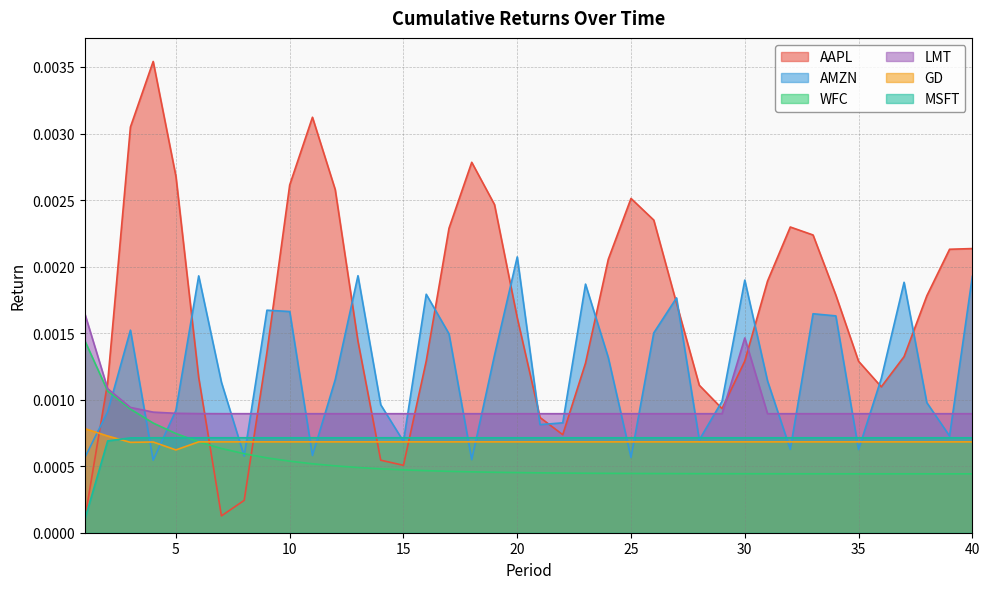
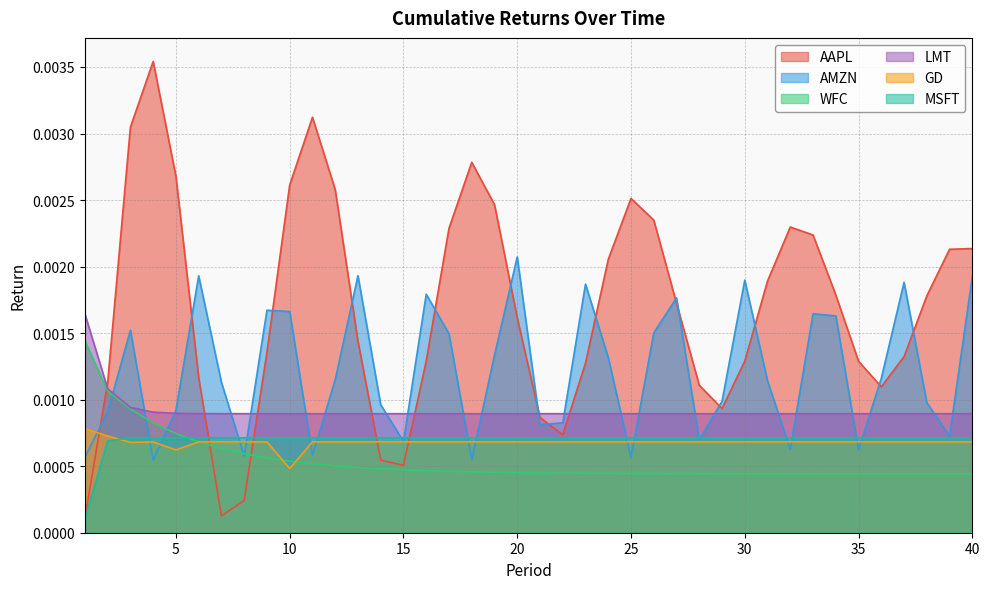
GD, 10: 0.00068 -> 0.00048
LMT, 30: 0.00146 -> 0.00089
